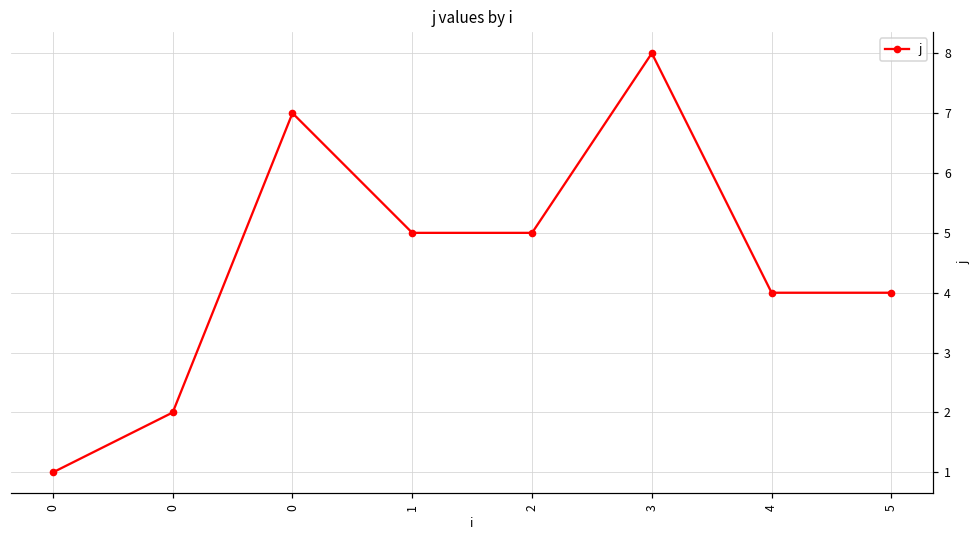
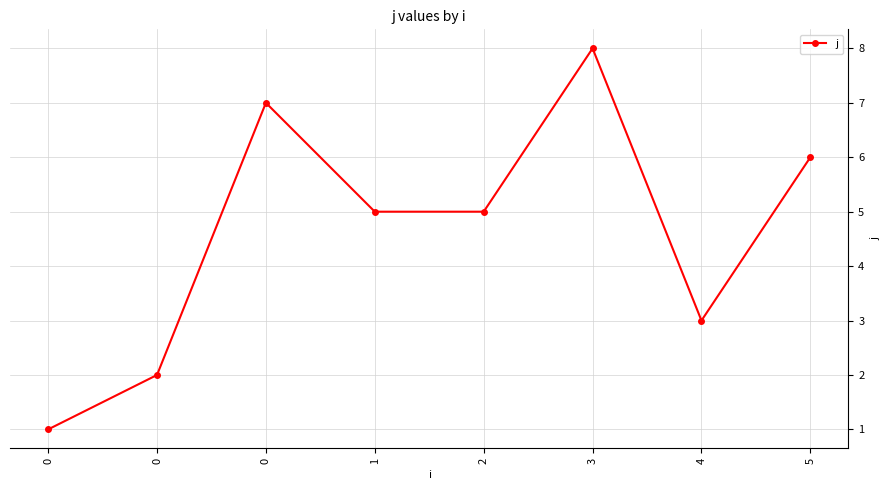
4: 4 -> 3
5: 4 -> 6
